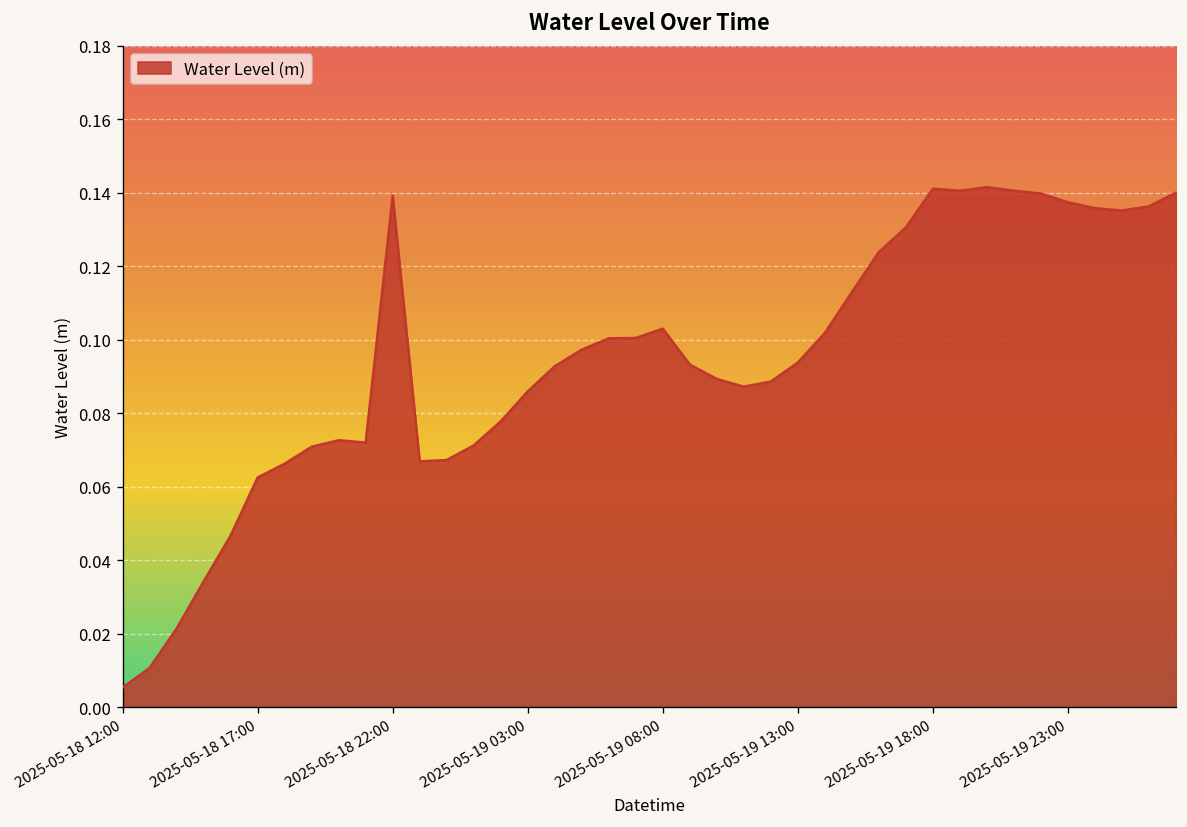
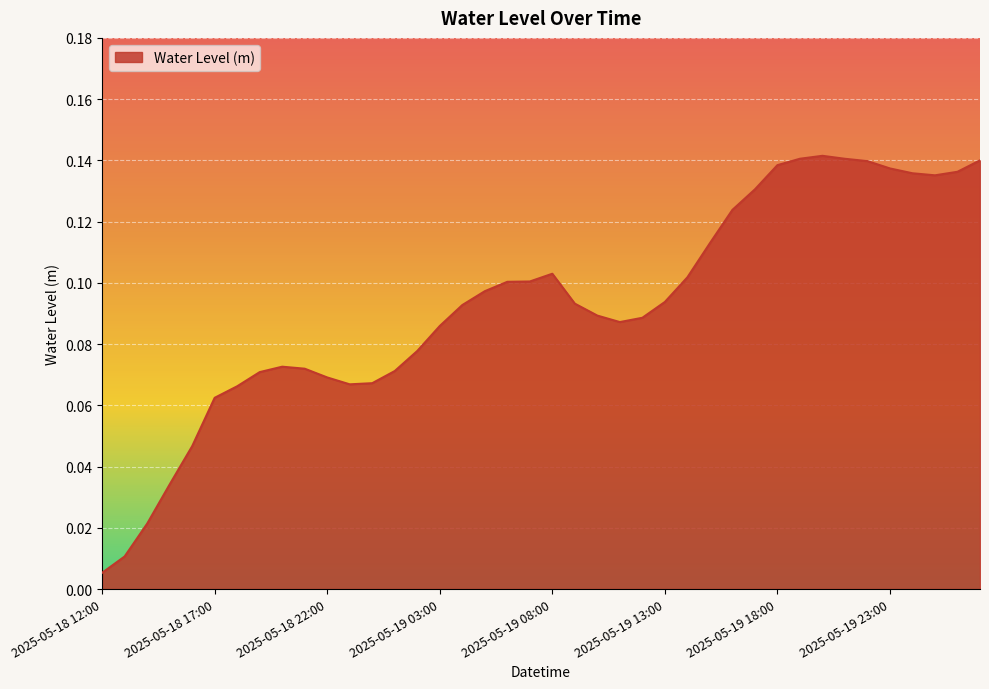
2025-05-18 22:00: 0.139 -> 0.069
2025-05-19 18:00: 0.141 -> 0.138
